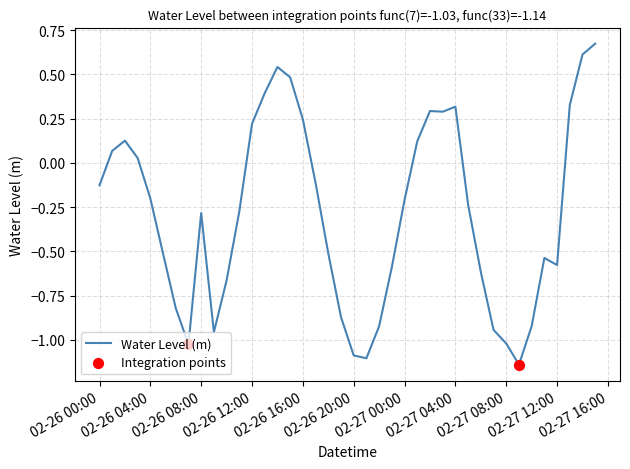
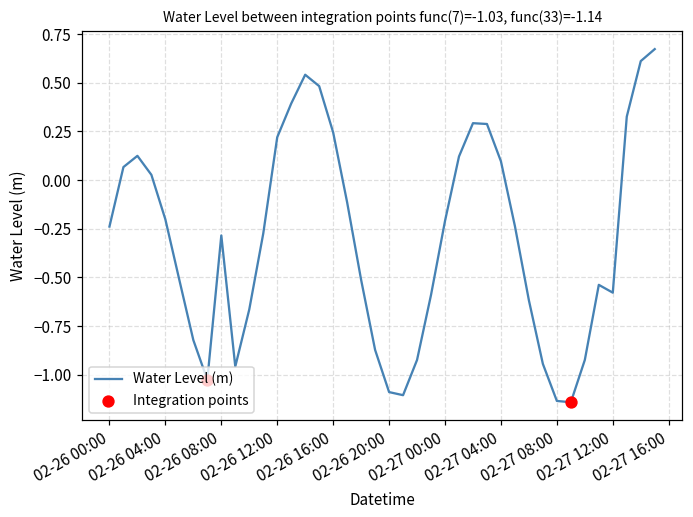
Water Level (m), 02-26 00:00: -0.13 -> -0.24
Water Level (m), 02-27 04:00: 0.32 -> 0.10
Water Level (m), 02-27 08:00: -1.02 -> -1.13
